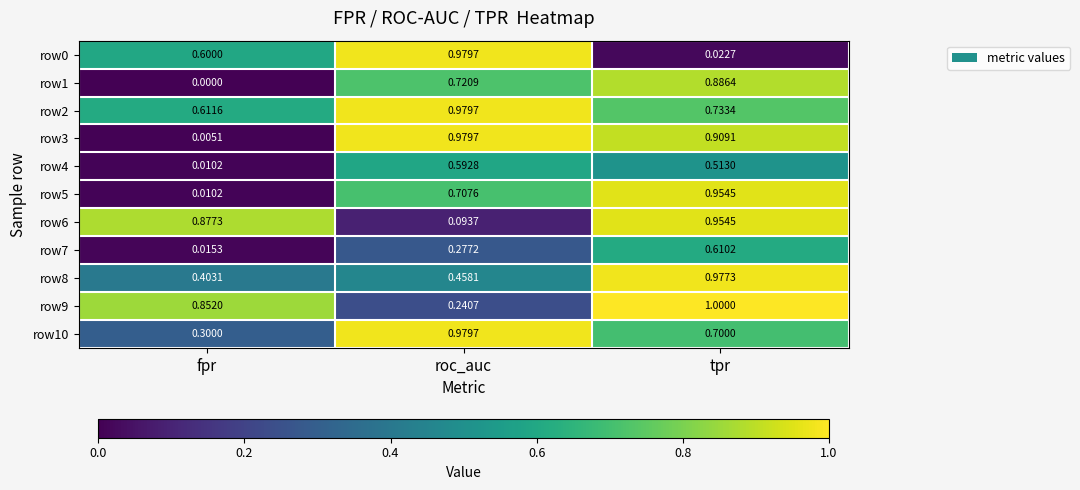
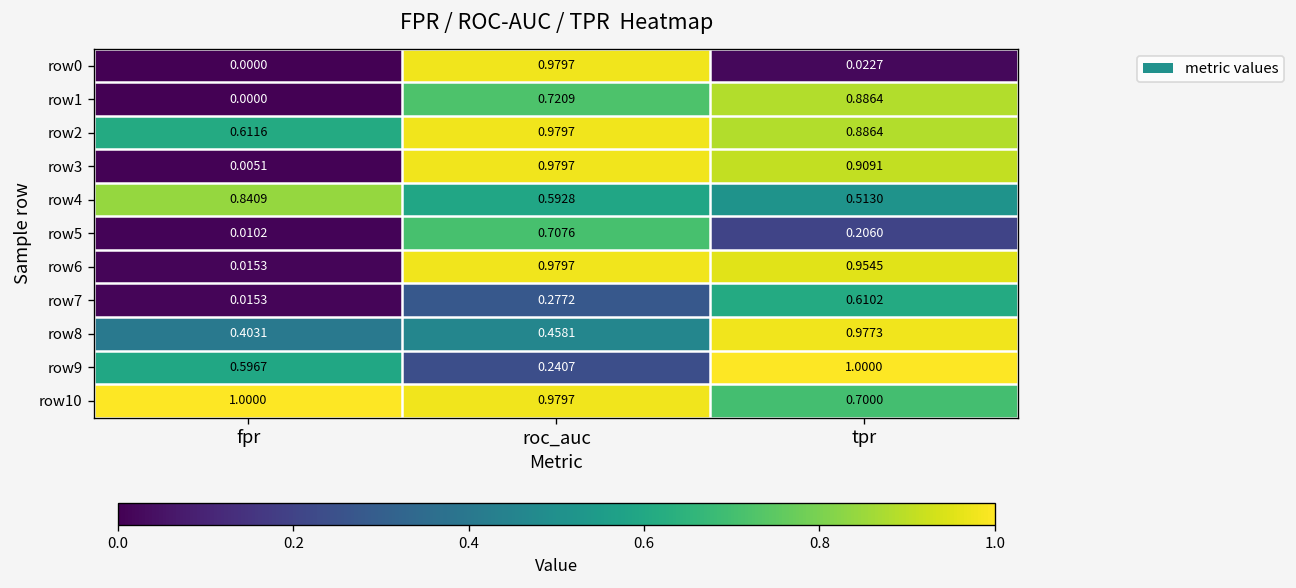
row0, fpr: 0.6000 -> 0.0000
row2, tpr: 0.7334 -> 0.8864
row4, fpr: 0.0102 -> 0.8409
row5, tpr: 0.9545 -> 0.2060
row6, fpr: 0.8773 -> 0.0153
row6, roc_auc: 0.0937 -> 0.9797
row9, fpr: 0.8520 -> 0.5967
row10, fpr: 0.3000 -> 1.0000
